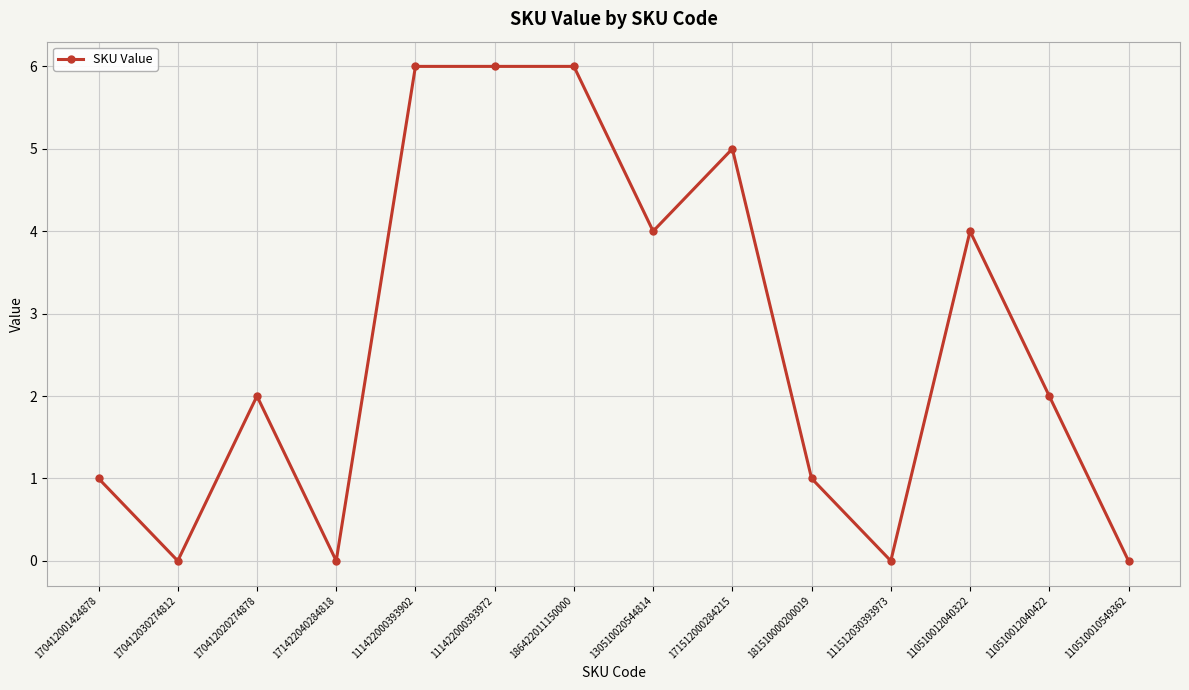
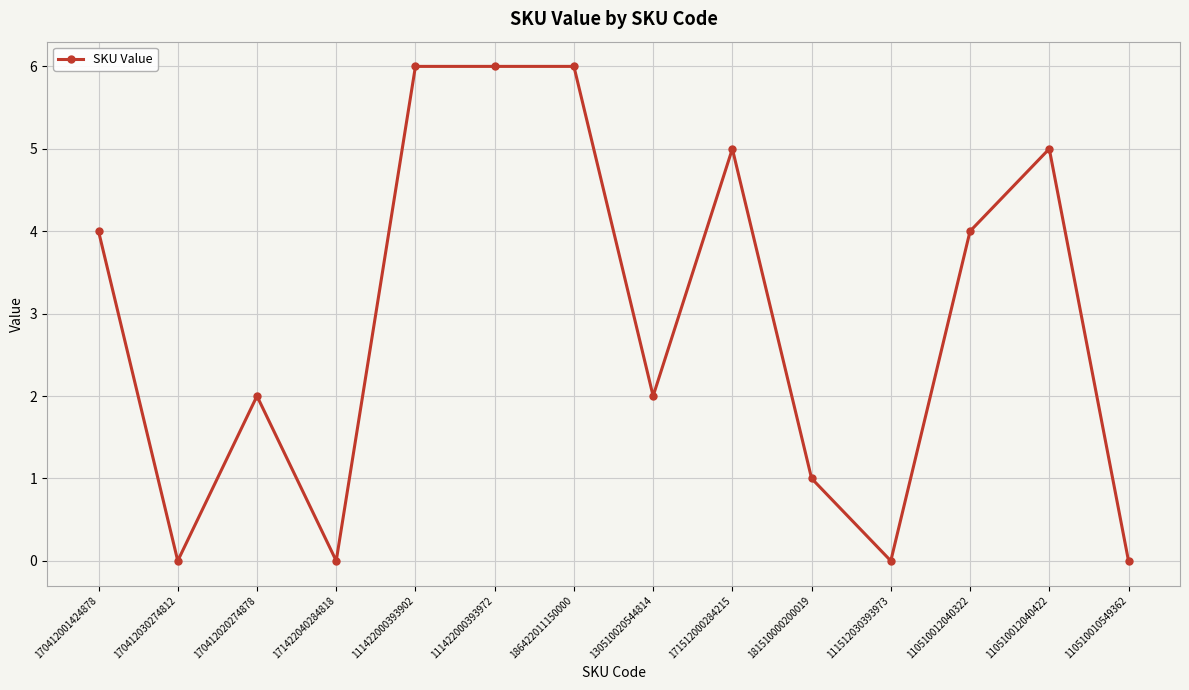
170412001424878: 1 -> 4
130510020544814: 4 -> 2
110510012040422: 2 -> 5
